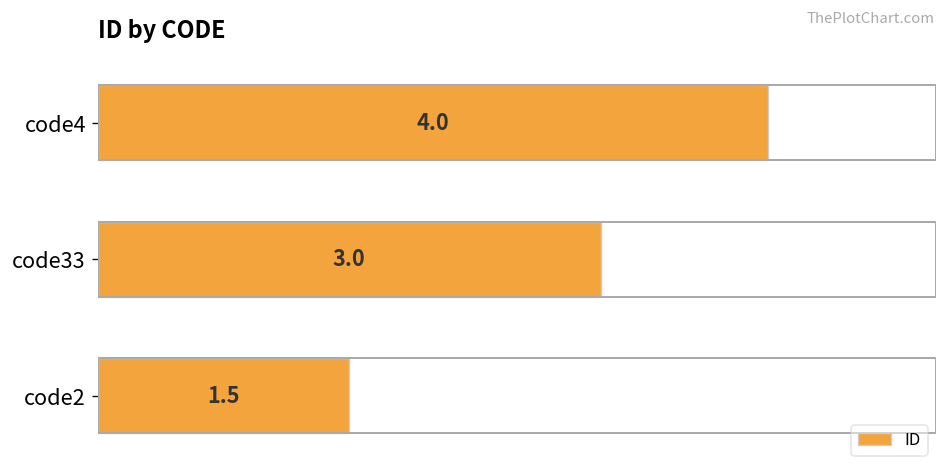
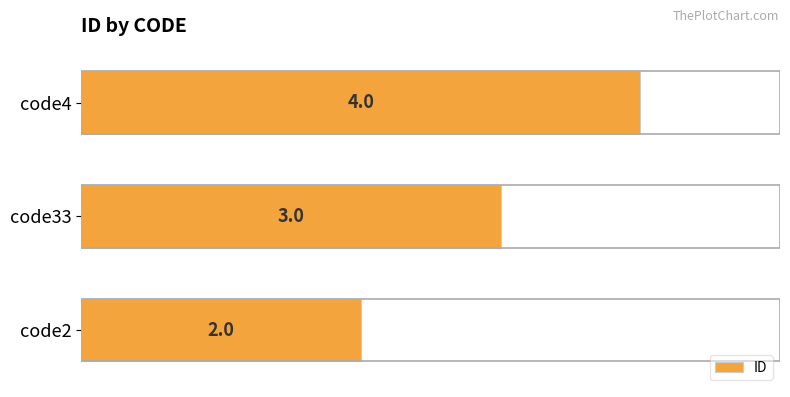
code2: 1.5 -> 2.0
